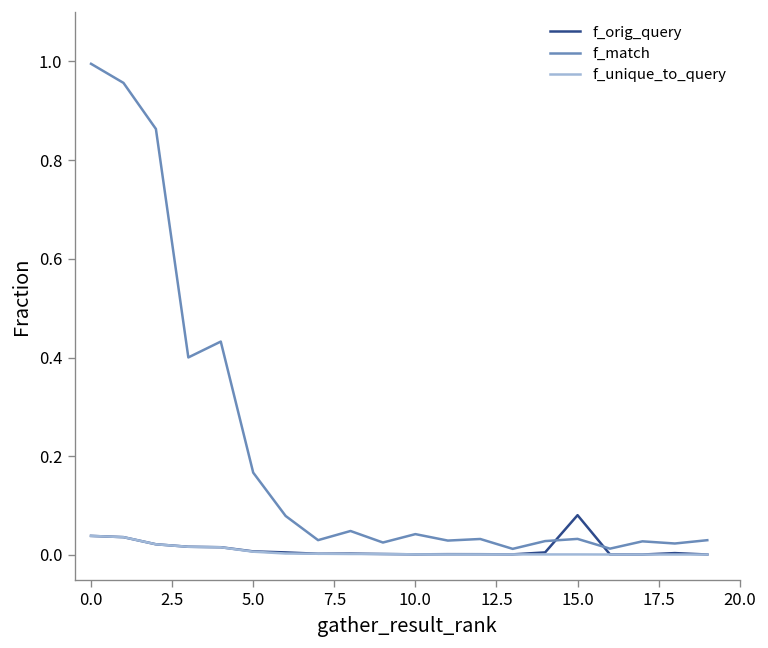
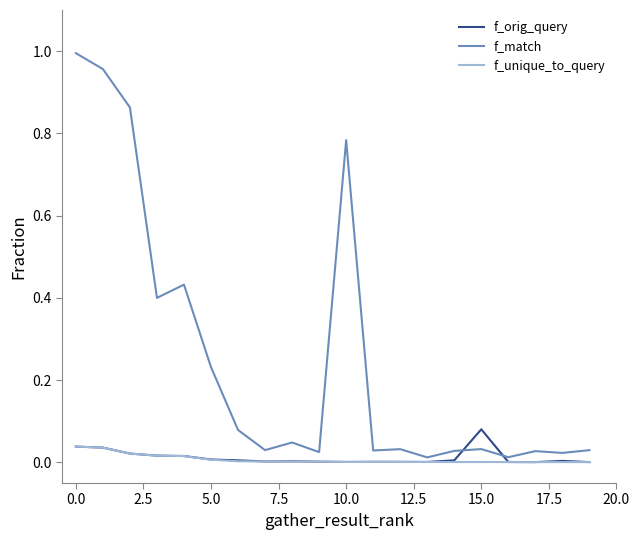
f_match, 5.0: 0.17 -> 0.23
f_match, 10.0: 0.04 -> 0.78
